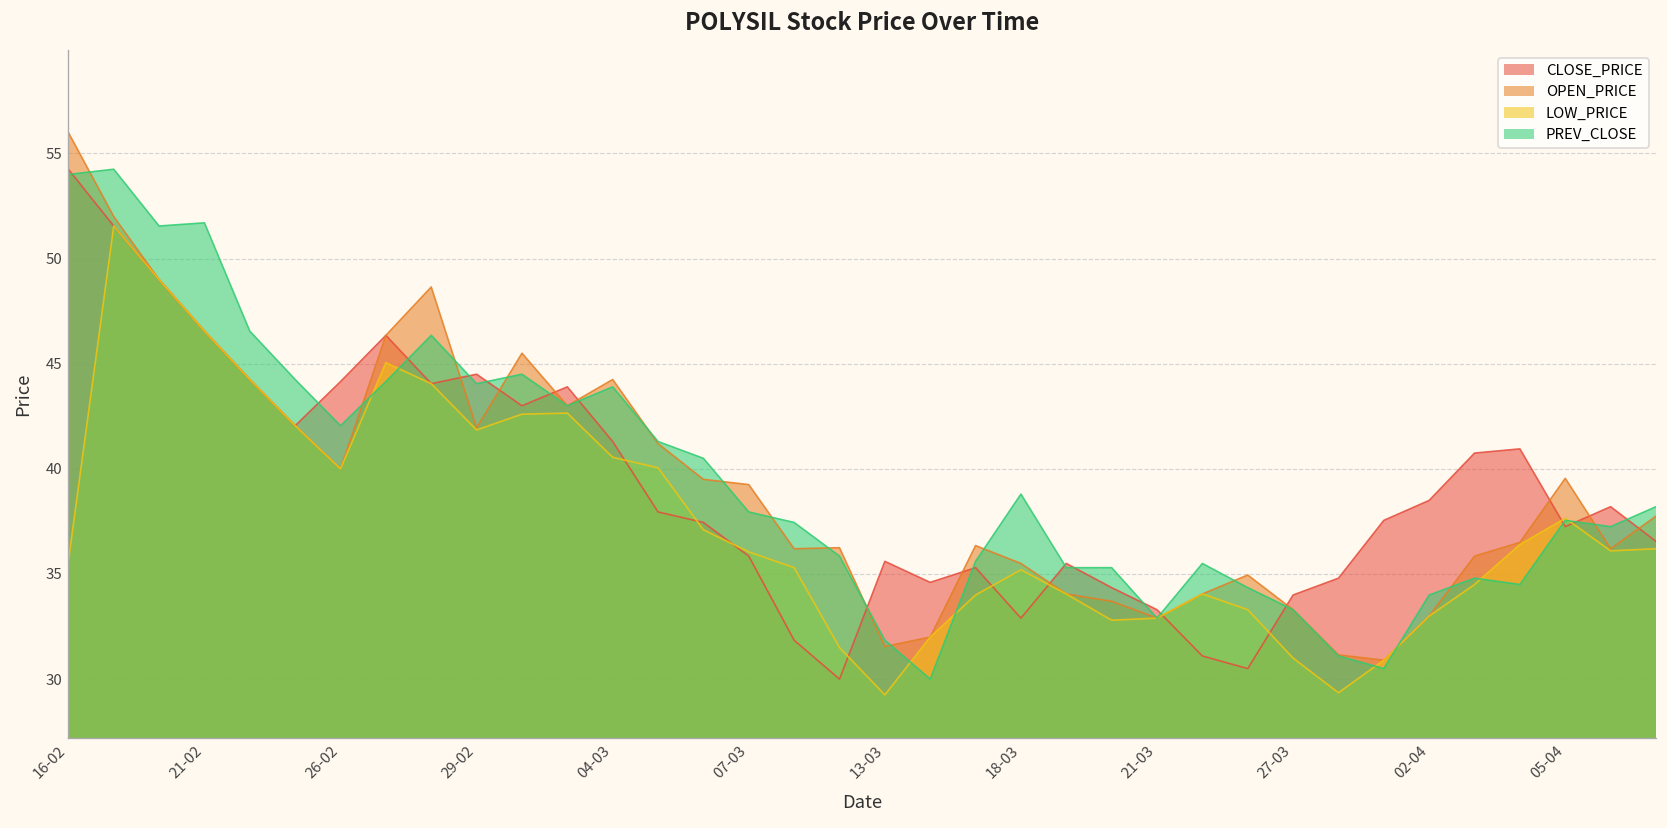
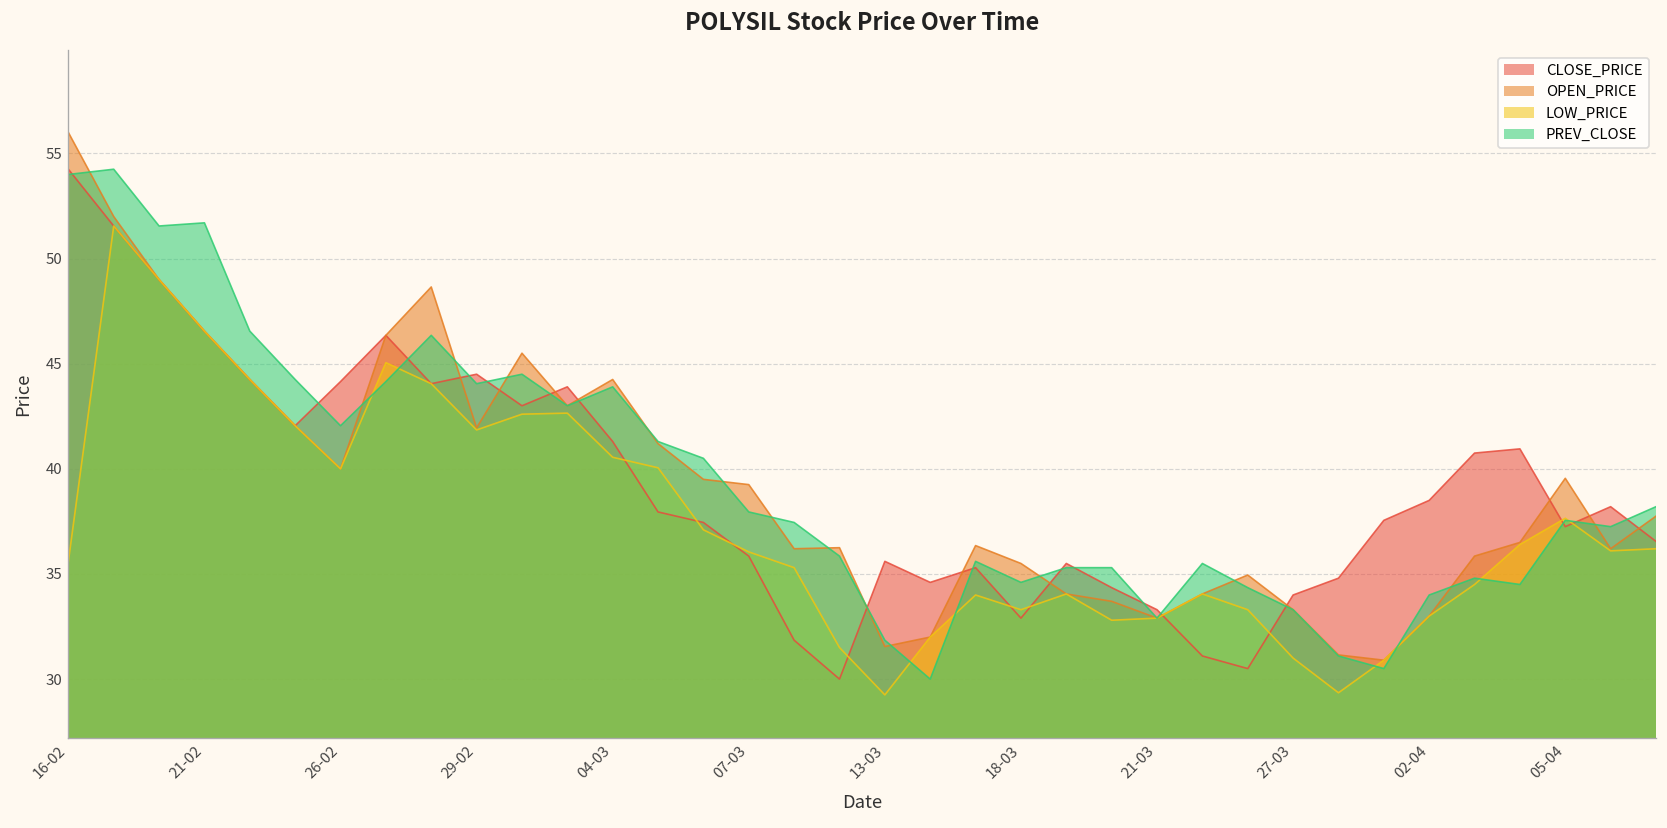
LOW_PRICE, 18-03: 35.2 -> 33.3
PREV_CLOSE, 18-03: 38.8 -> 34.6
